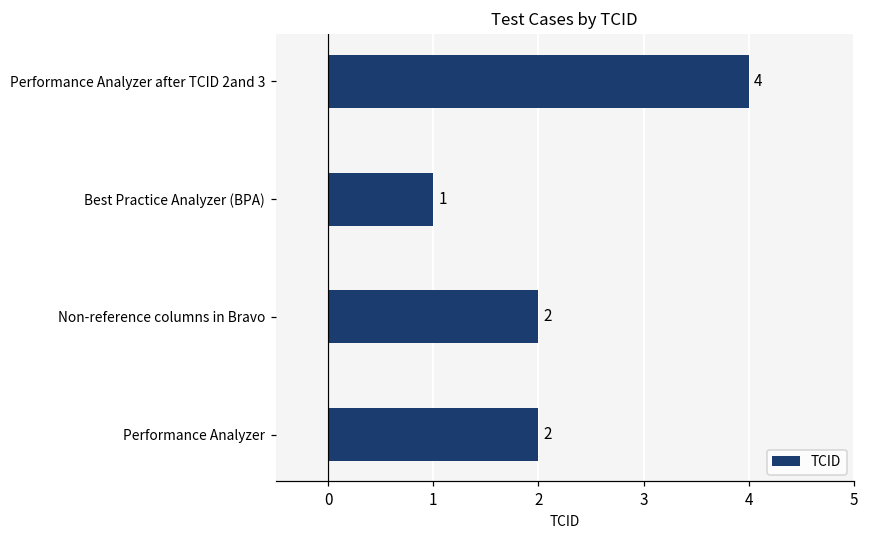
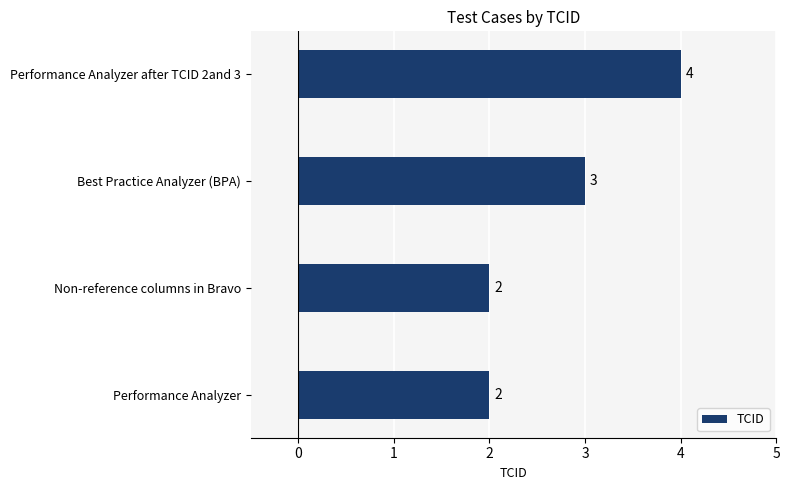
Best Practice Analyzer (BPA): 1 -> 3
